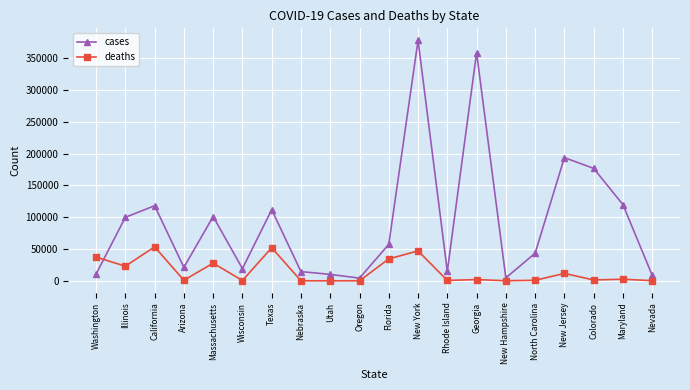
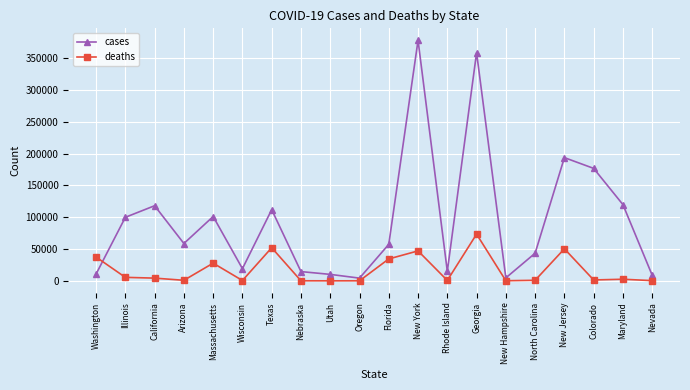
deaths, Illinois: 20000 -> 10000
deaths, California: 50000 -> 0
cases, Arizona: 20000 -> 60000
deaths, Georgia: 0 -> 70000
deaths, New Jersey: 10000 -> 50000
